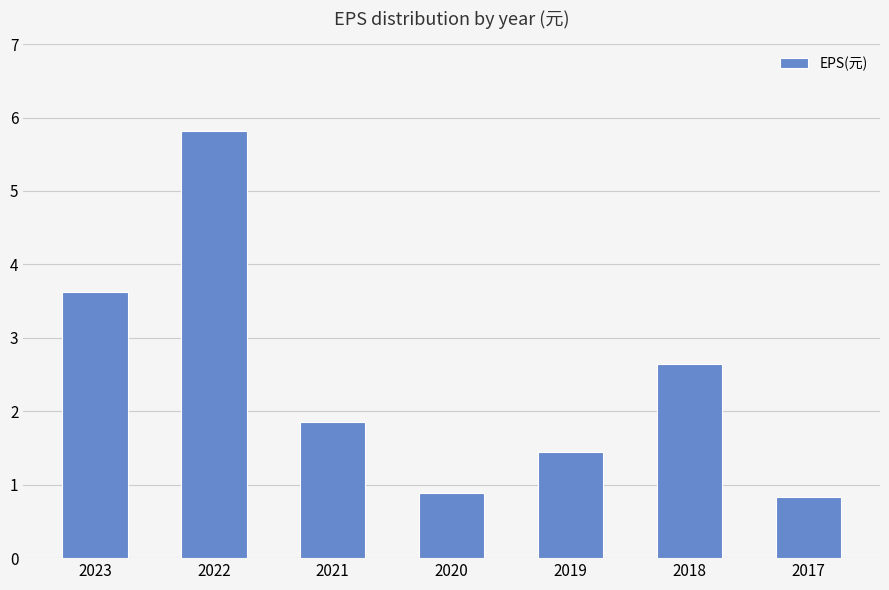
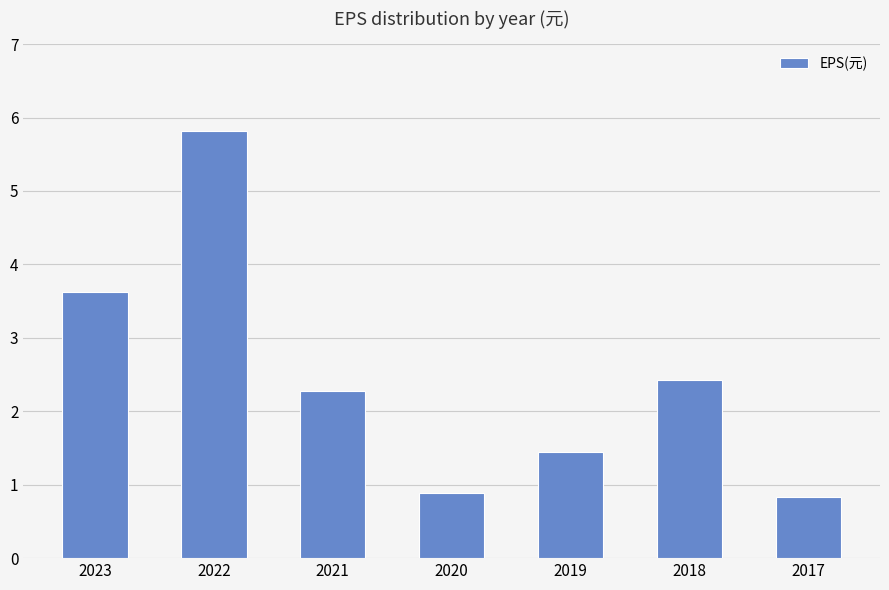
2021: 1.9 -> 2.3
2018: 2.7 -> 2.4
